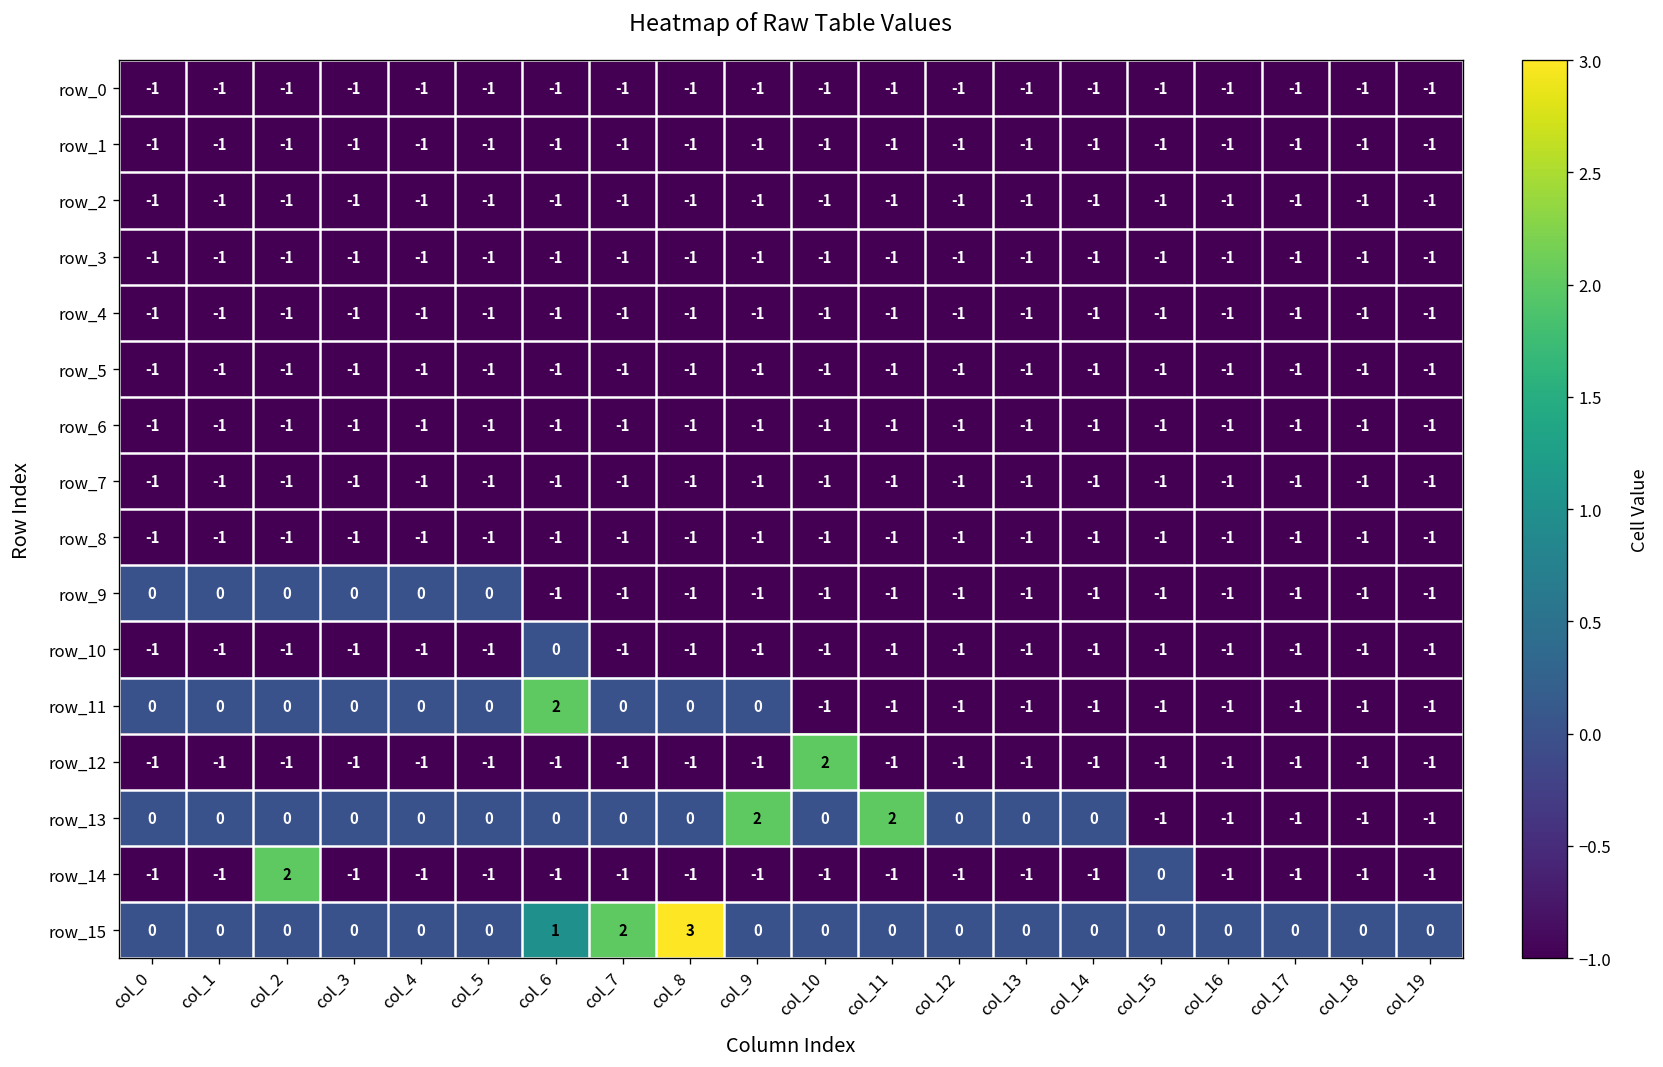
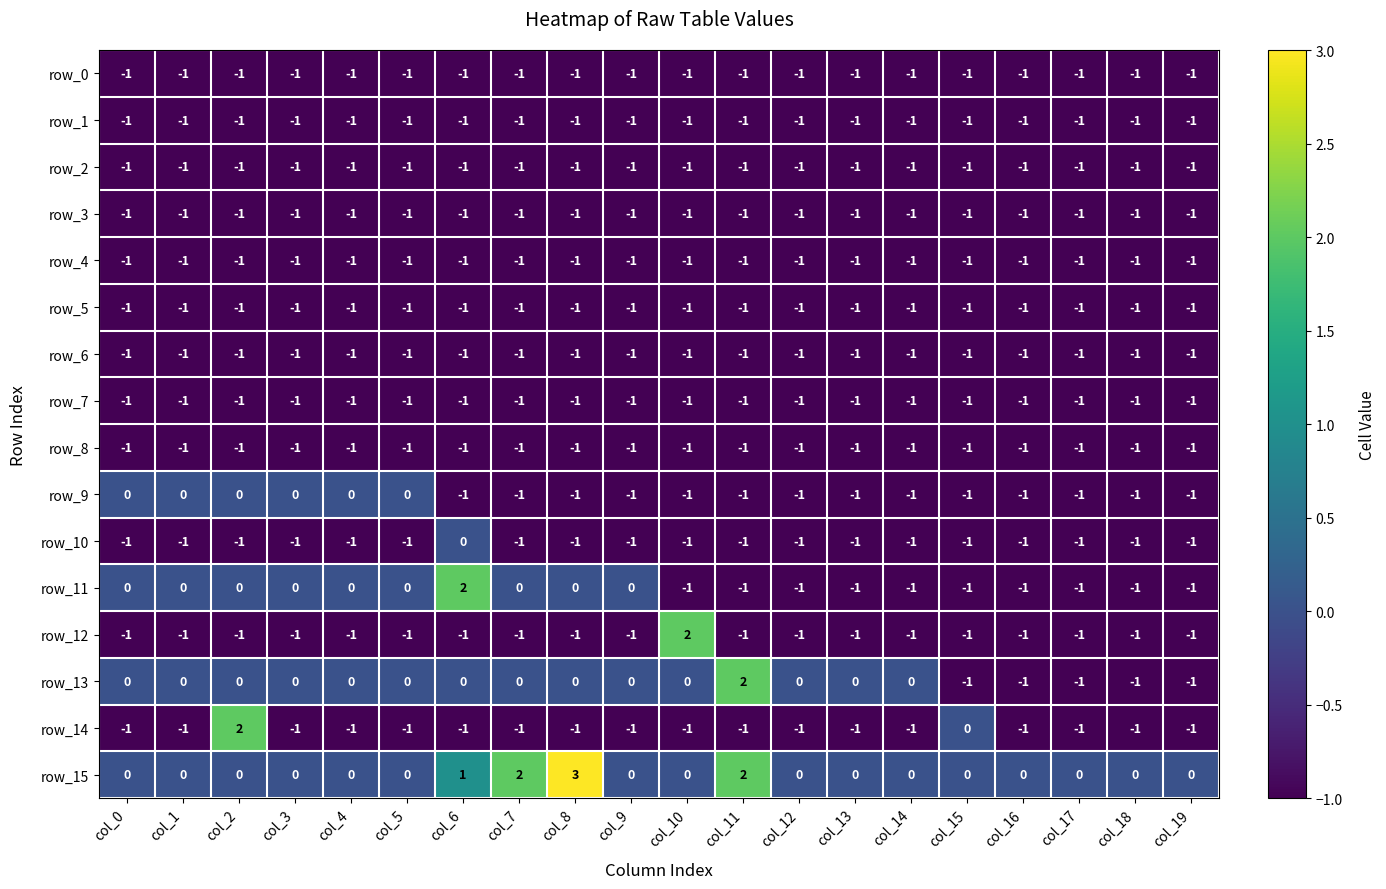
row_13, col_9: 2 -> 0
row_15, col_11: 0 -> 2
